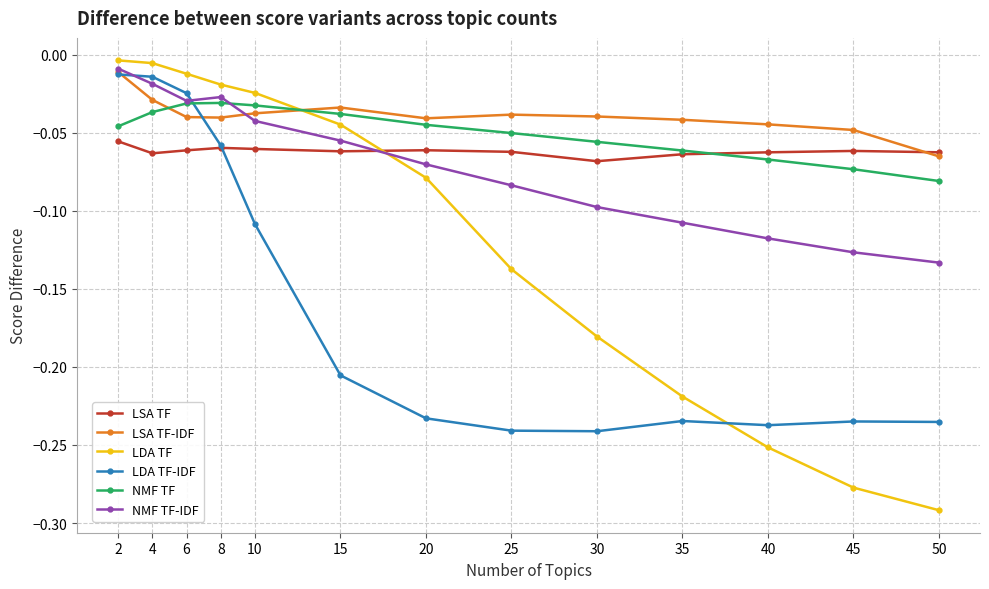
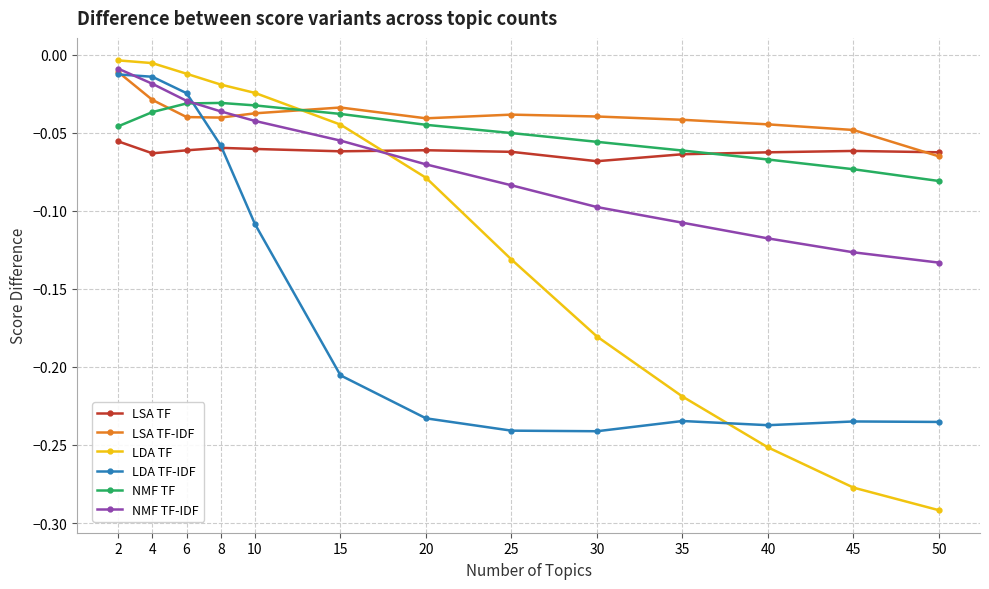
NMF TF-IDF, 8: -0.027 -> -0.036
LDA TF, 25: -0.137 -> -0.131
